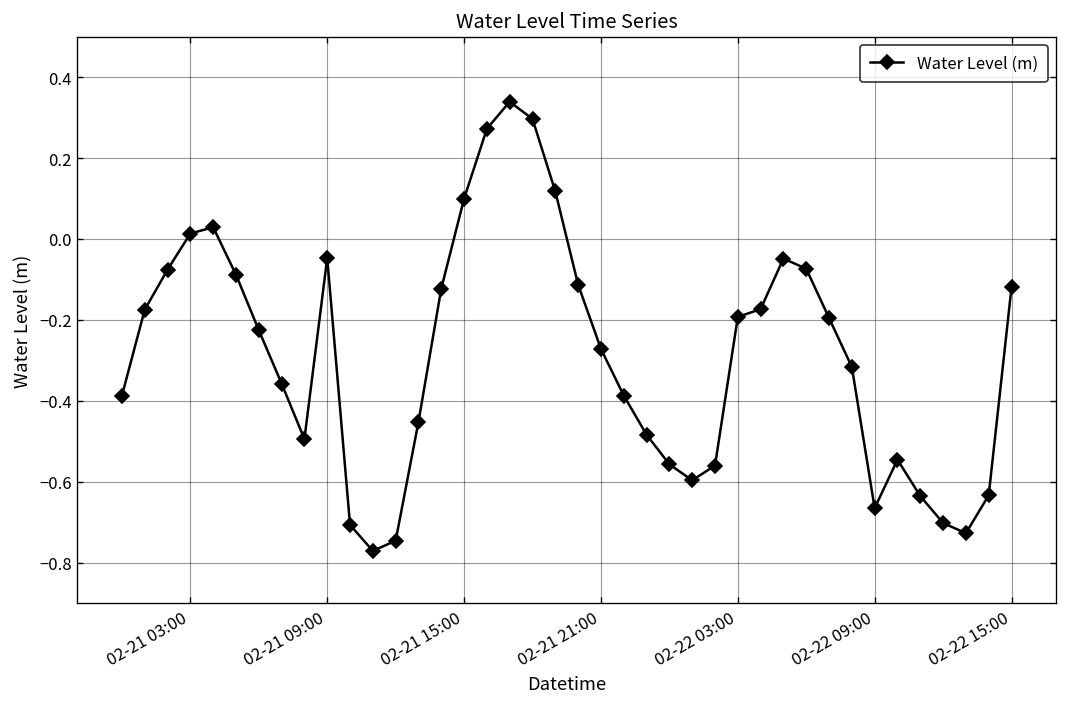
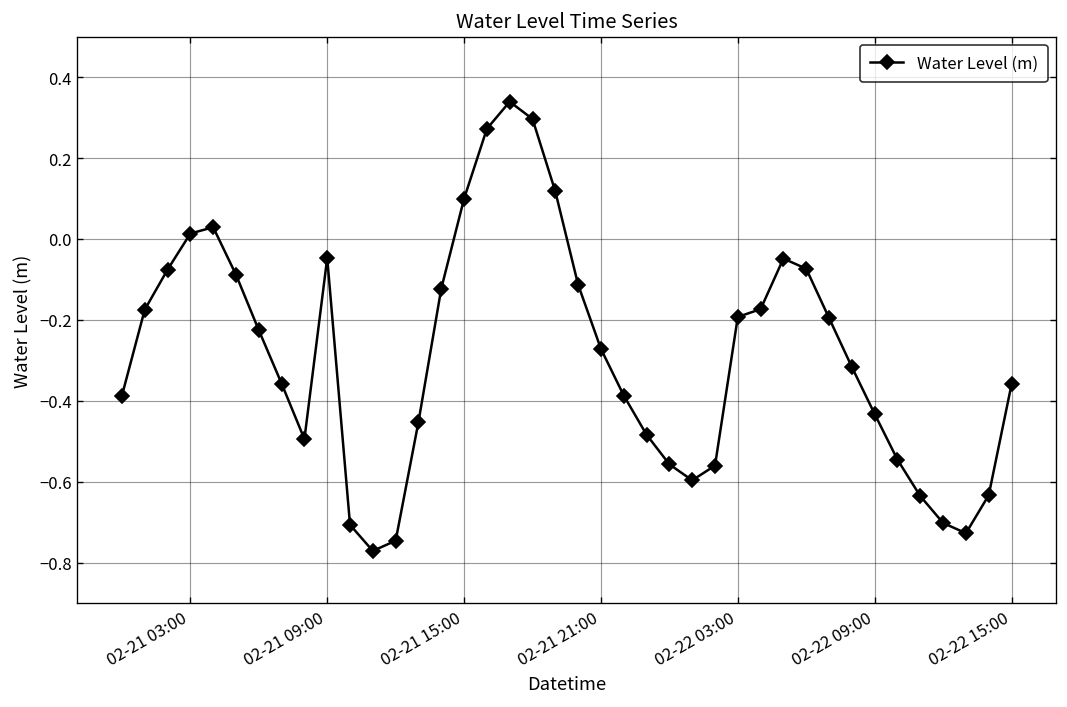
02-22 09:00: -0.67 -> -0.43
02-22 15:00: -0.12 -> -0.36
